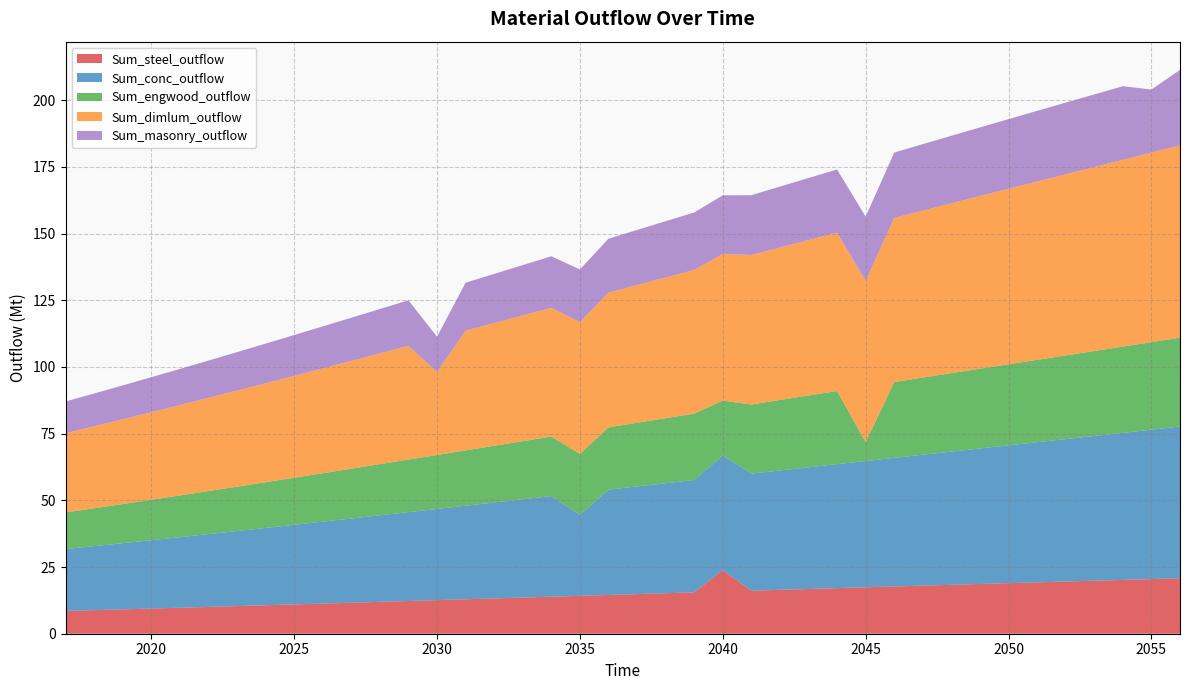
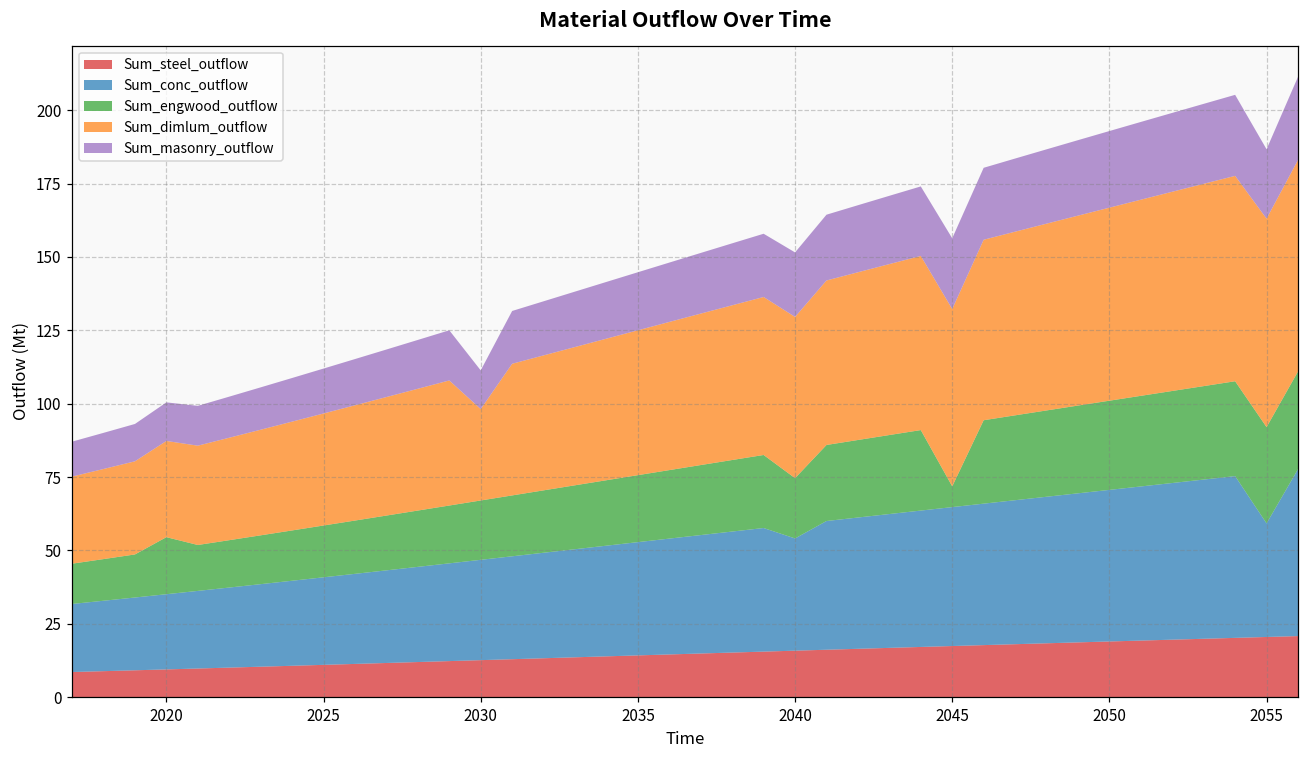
Sum_engwood_outflow, 2020: 15 -> 19
Sum_conc_outflow, 2035: 30 -> 39
Sum_steel_outflow, 2040: 24 -> 16
Sum_conc_outflow, 2040: 43 -> 38
Sum_conc_outflow, 2055: 56 -> 39
